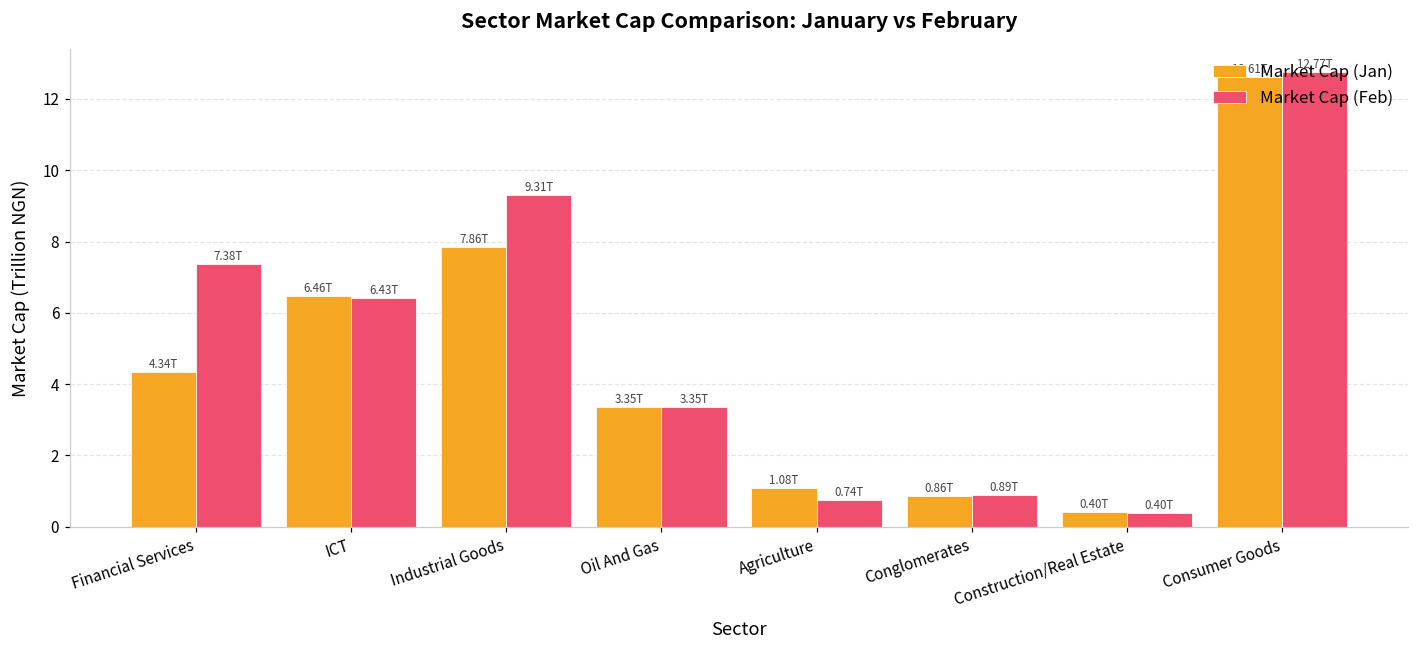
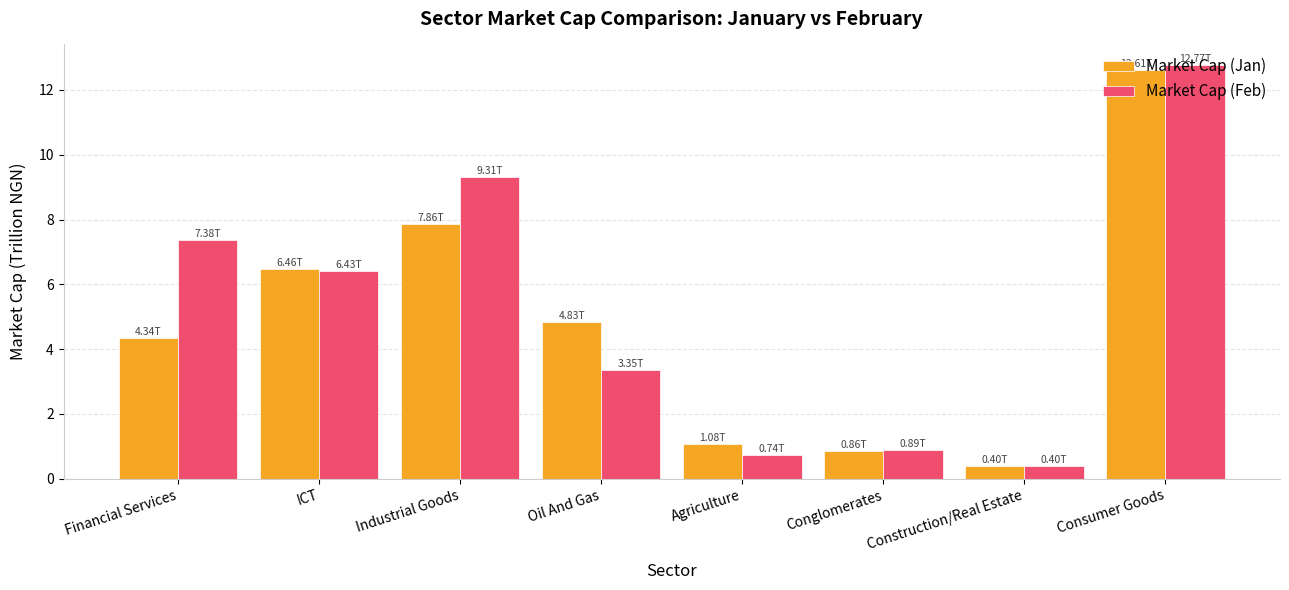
Market Cap (Jan), Oil And Gas: 3.35T -> 4.83T
